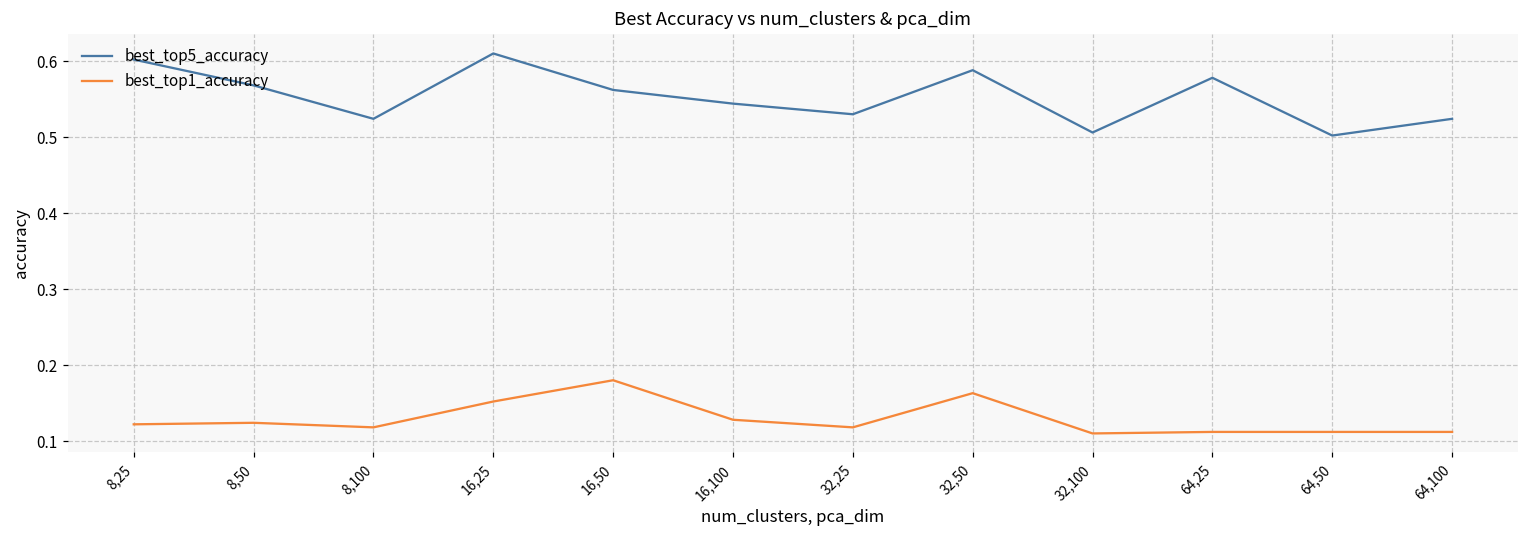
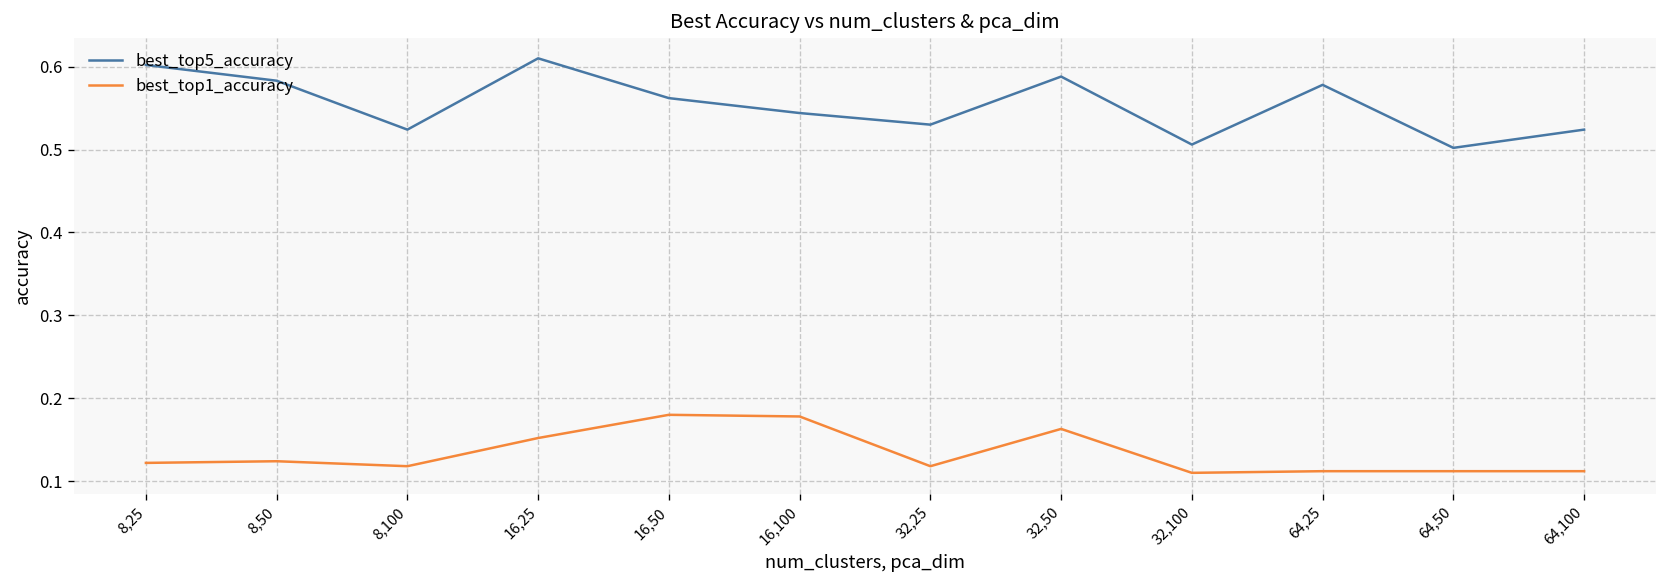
best_top5_accuracy, 8,50: 0.57 -> 0.58
best_top1_accuracy, 16,100: 0.13 -> 0.18
